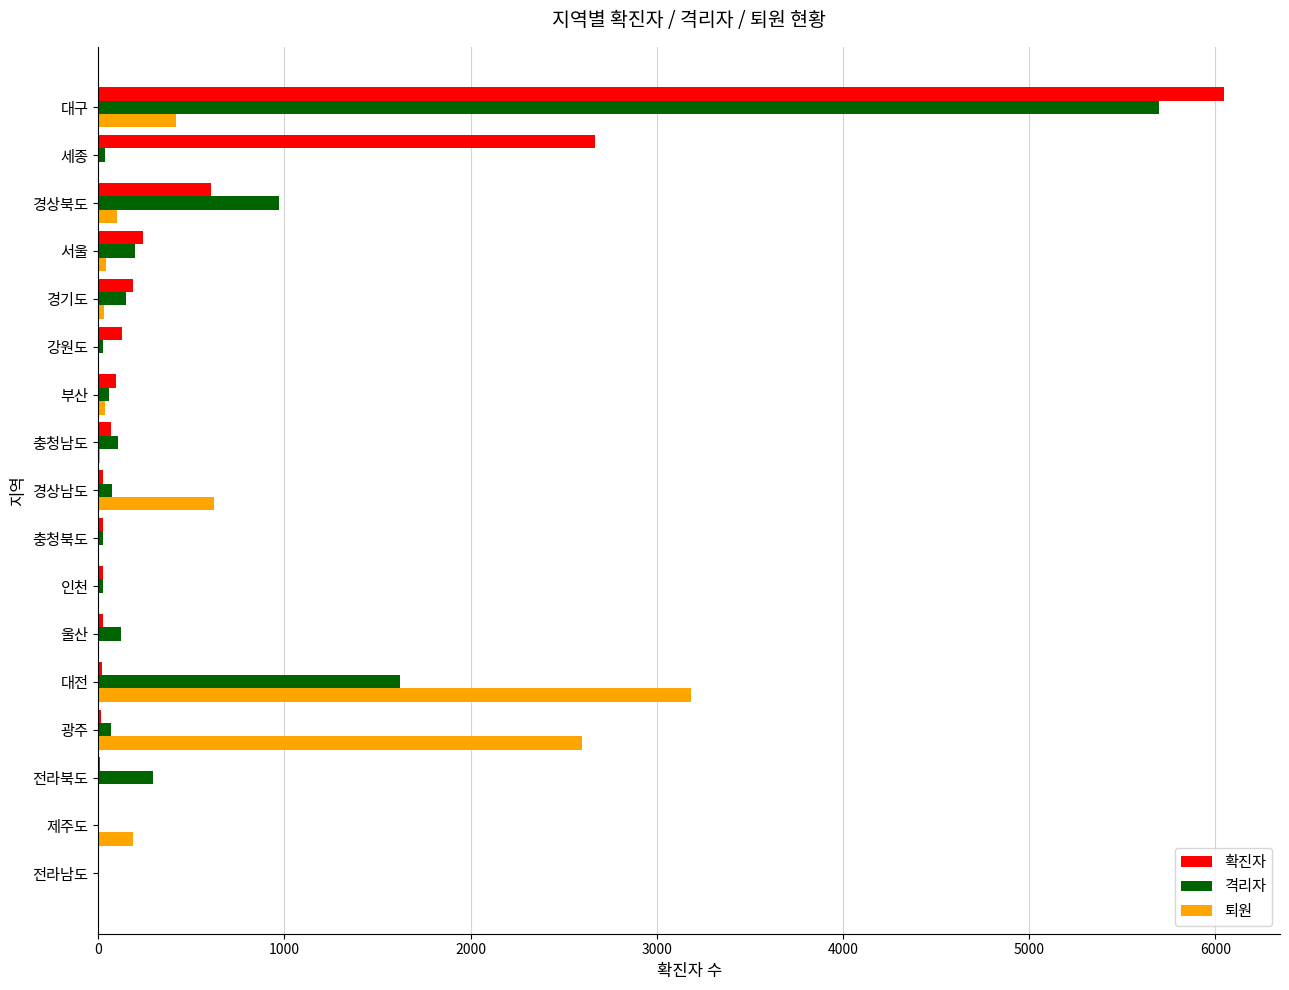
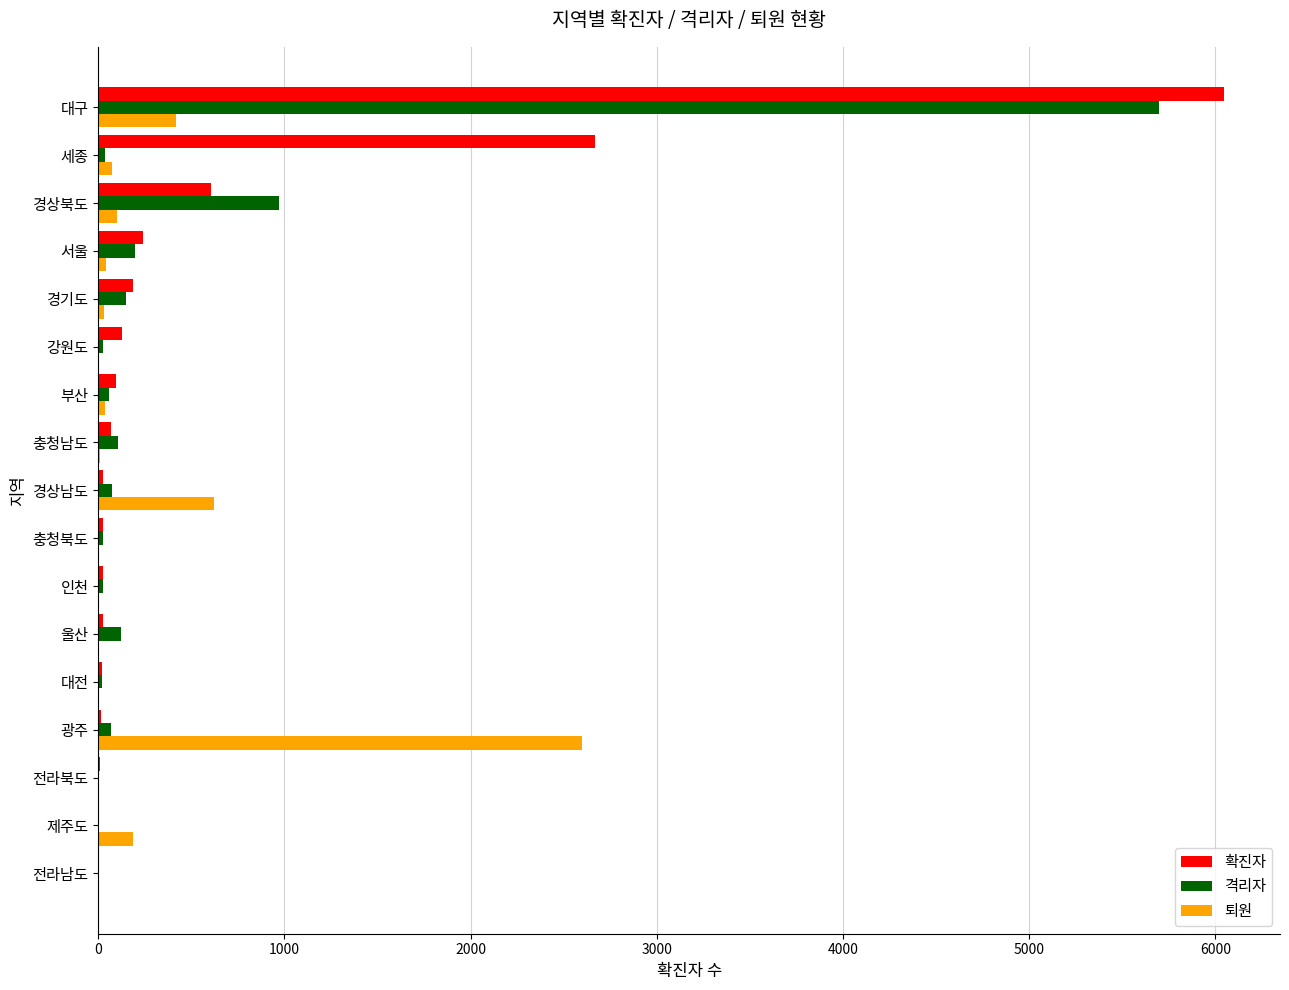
퇴원, 세종: 0 -> 80
격리자, 대전: 1620 -> 20
퇴원, 대전: 3180 -> 0
격리자, 전라북도: 290 -> 0
